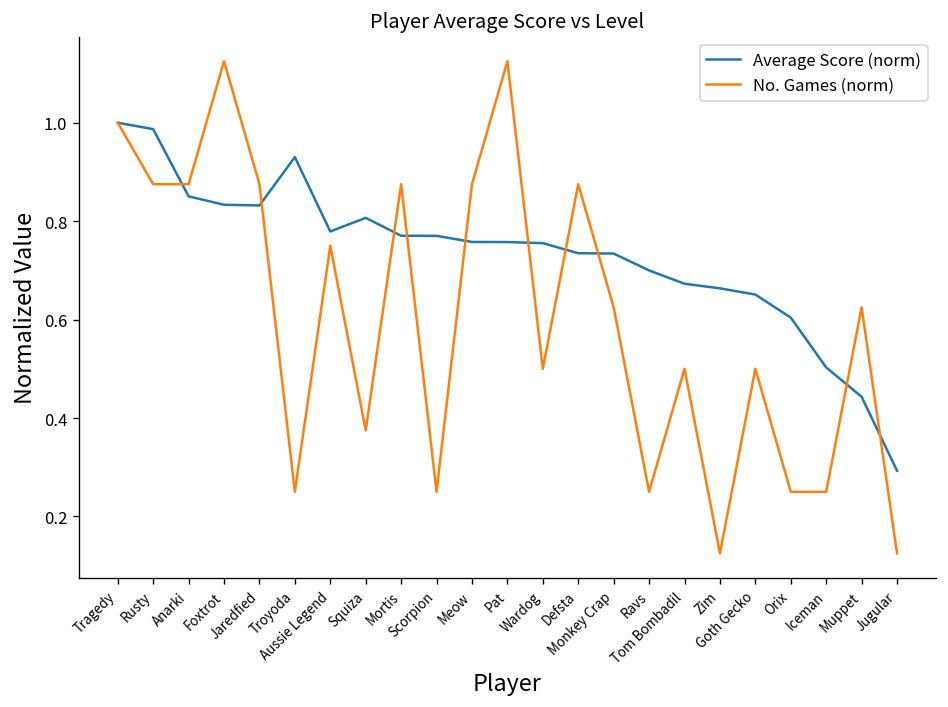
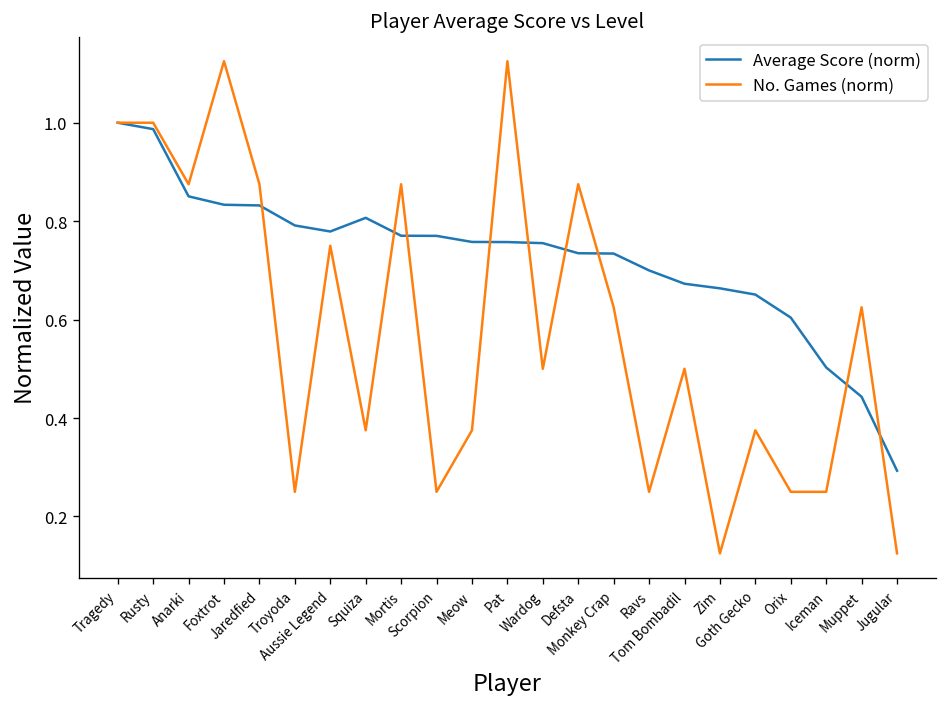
No. Games (norm), Rusty: 0.88 -> 1.00
Average Score (norm), Troyoda: 0.93 -> 0.79
No. Games (norm), Meow: 0.88 -> 0.38
No. Games (norm), Goth Gecko: 0.50 -> 0.38
